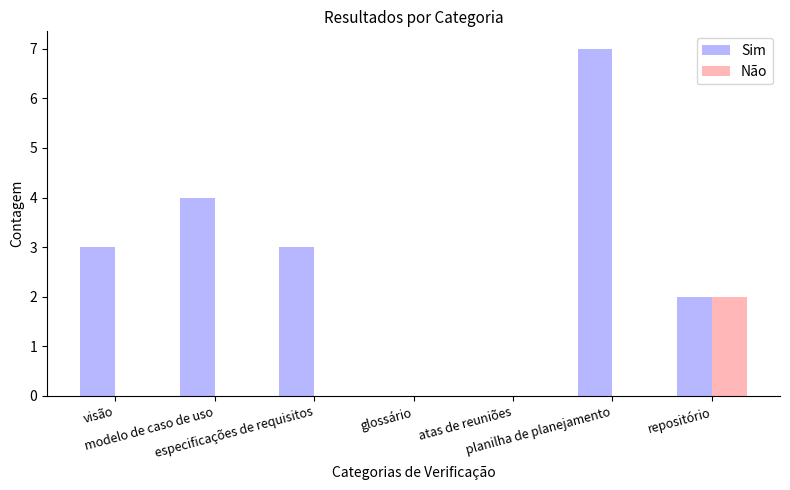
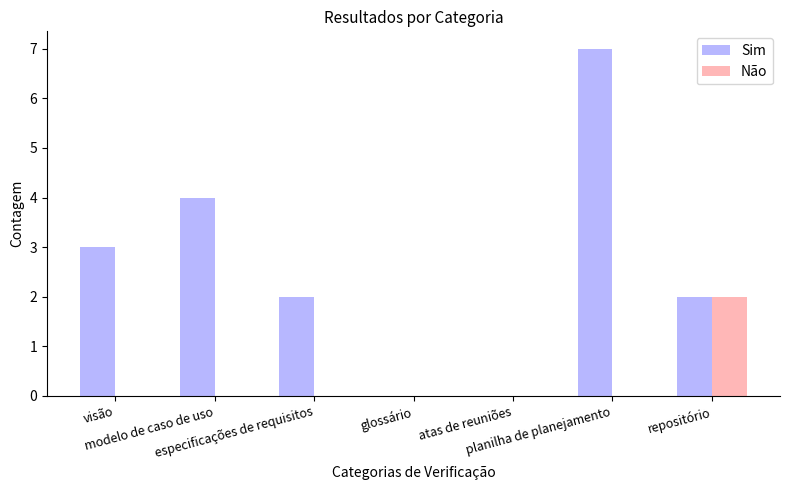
Sim, especificações de requisitos: 3 -> 2
